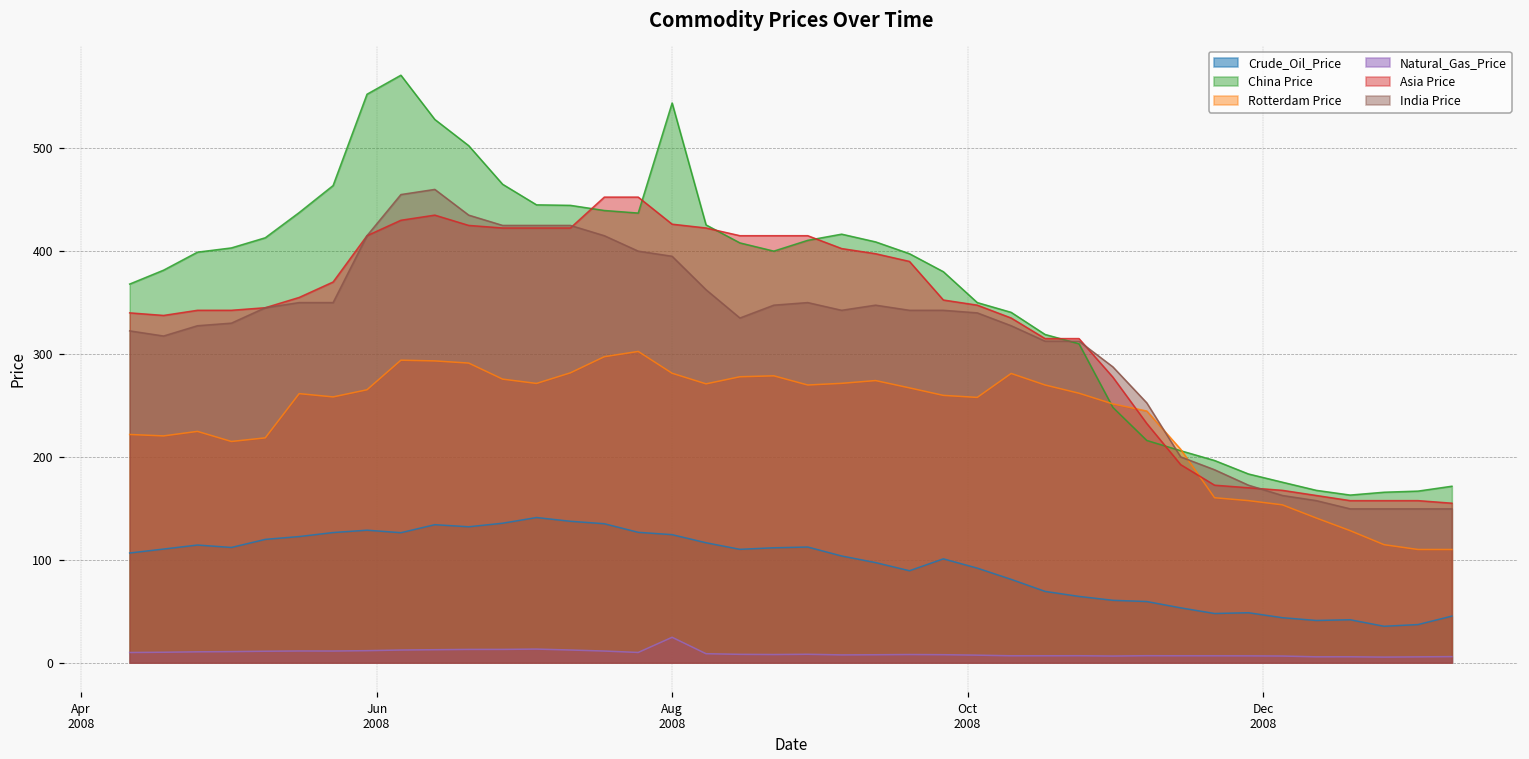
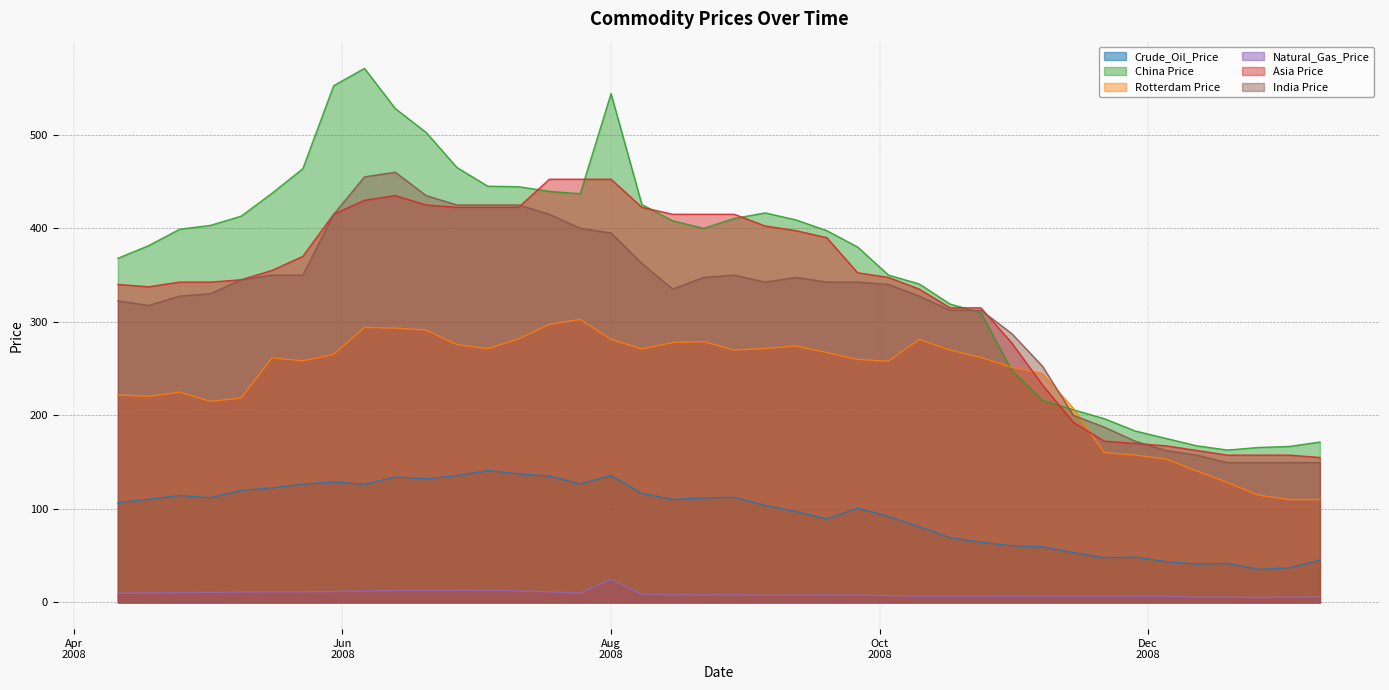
Crude_Oil_Price, Aug 2008: 120 -> 140
Asia Price, Aug 2008: 430 -> 450
